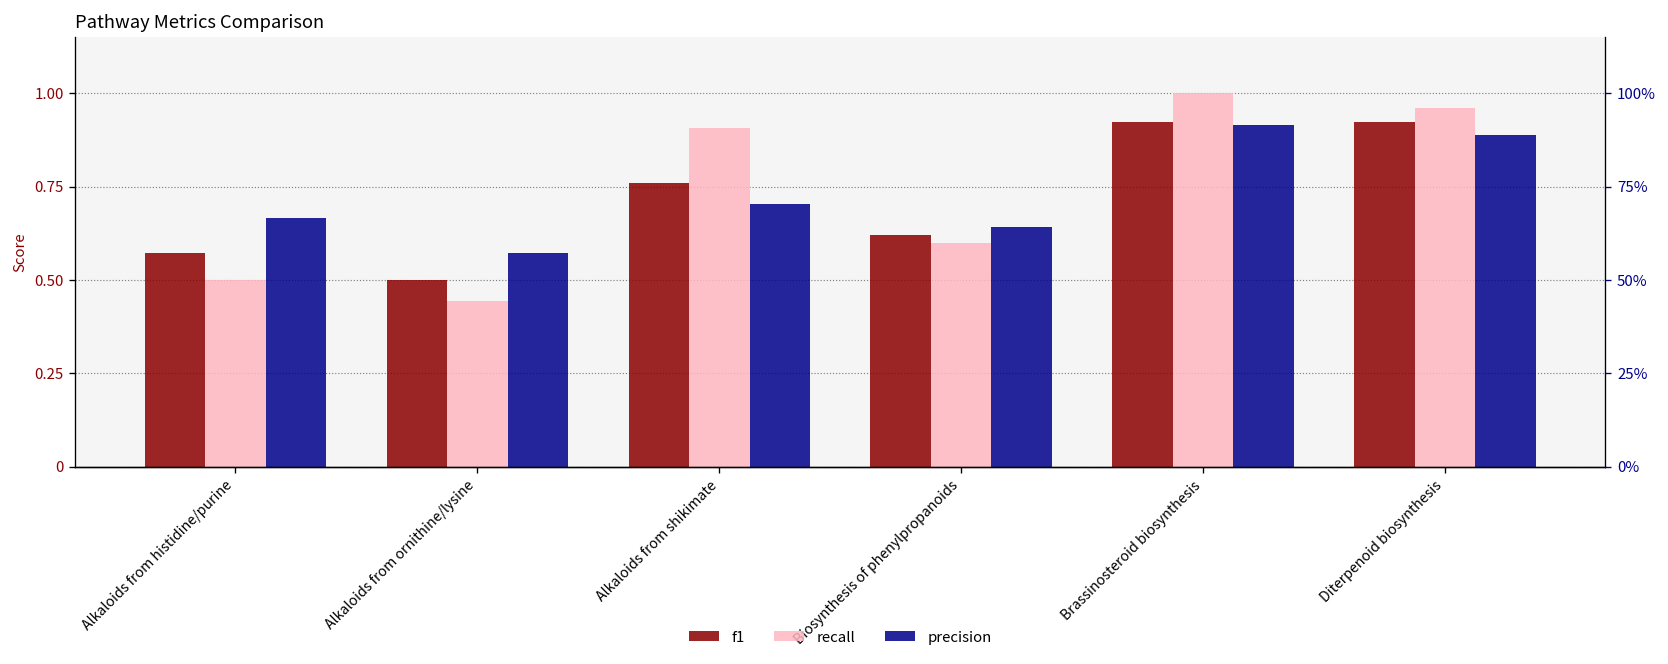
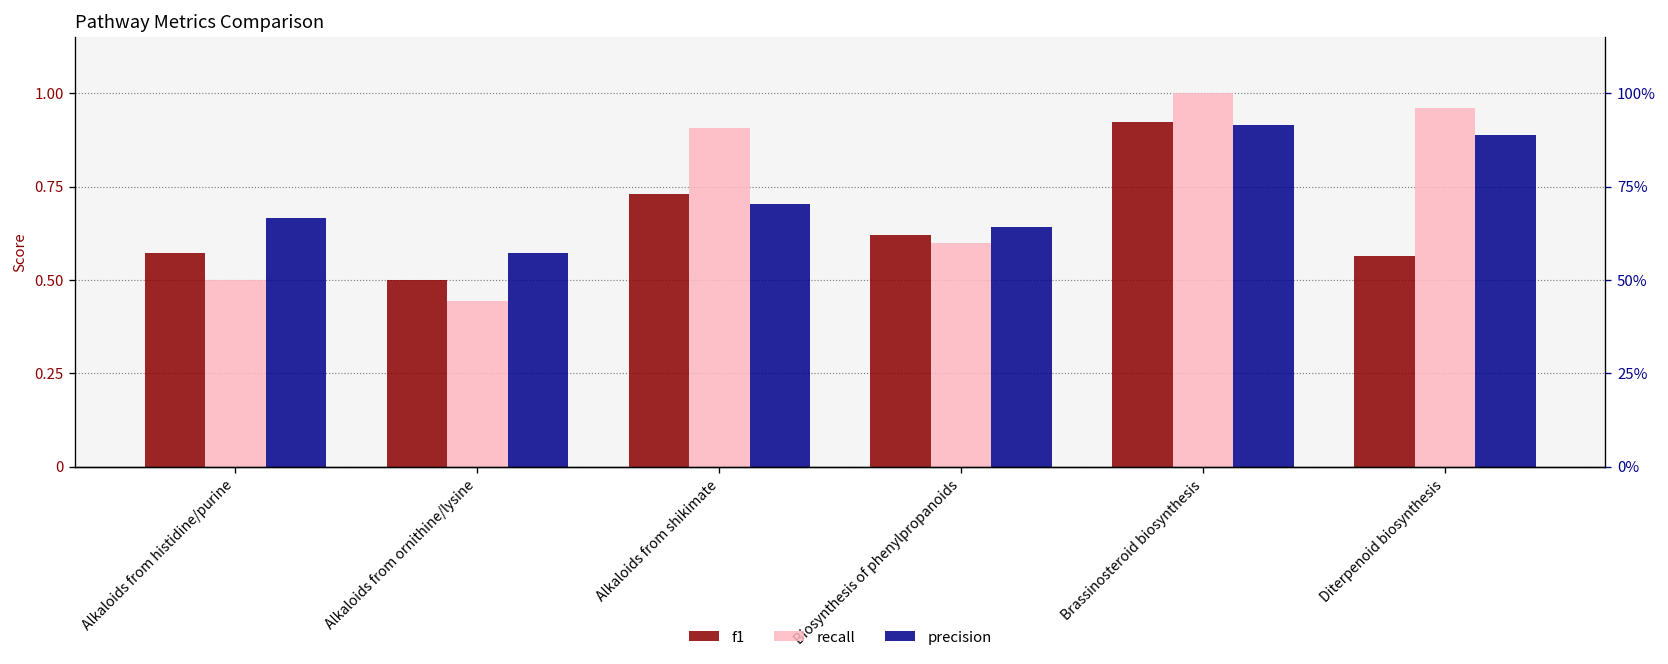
f1, Alkaloids from shikimate: 0.76 -> 0.73
f1, Diterpenoid biosynthesis: 0.92 -> 0.56
